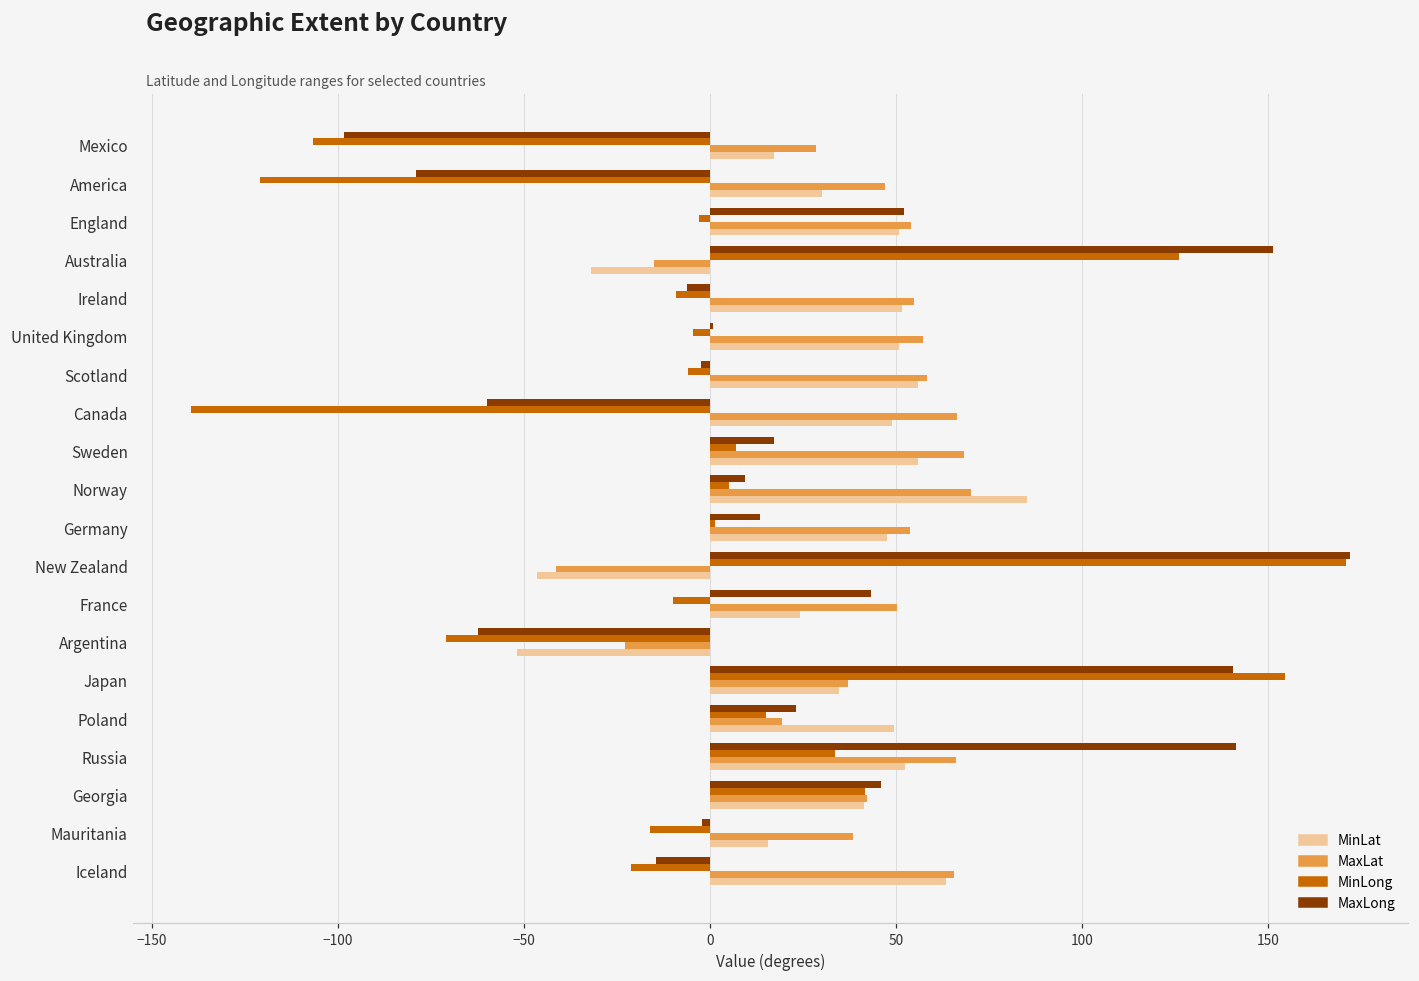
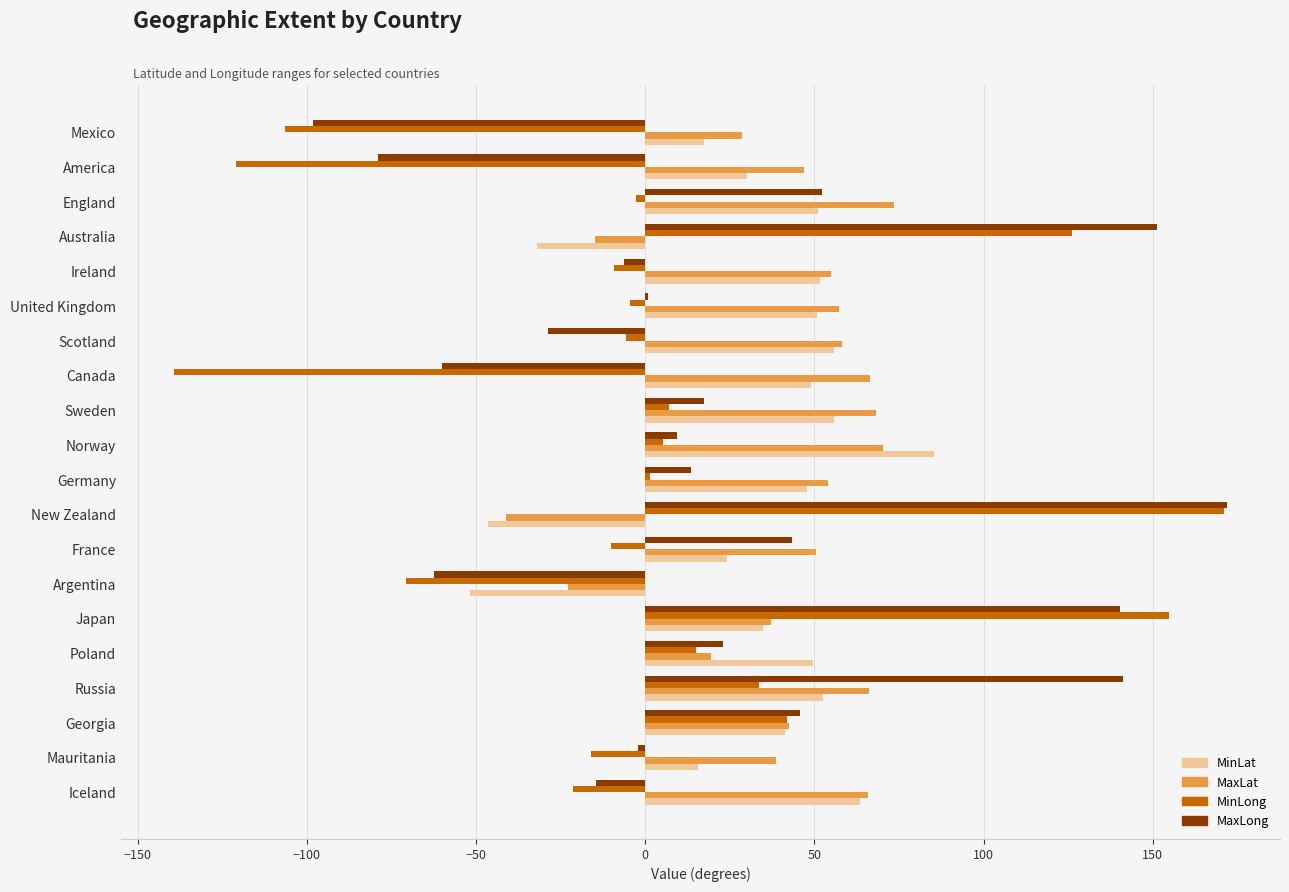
MaxLat, England: 54 -> 73
MaxLong, Scotland: -2 -> -29
